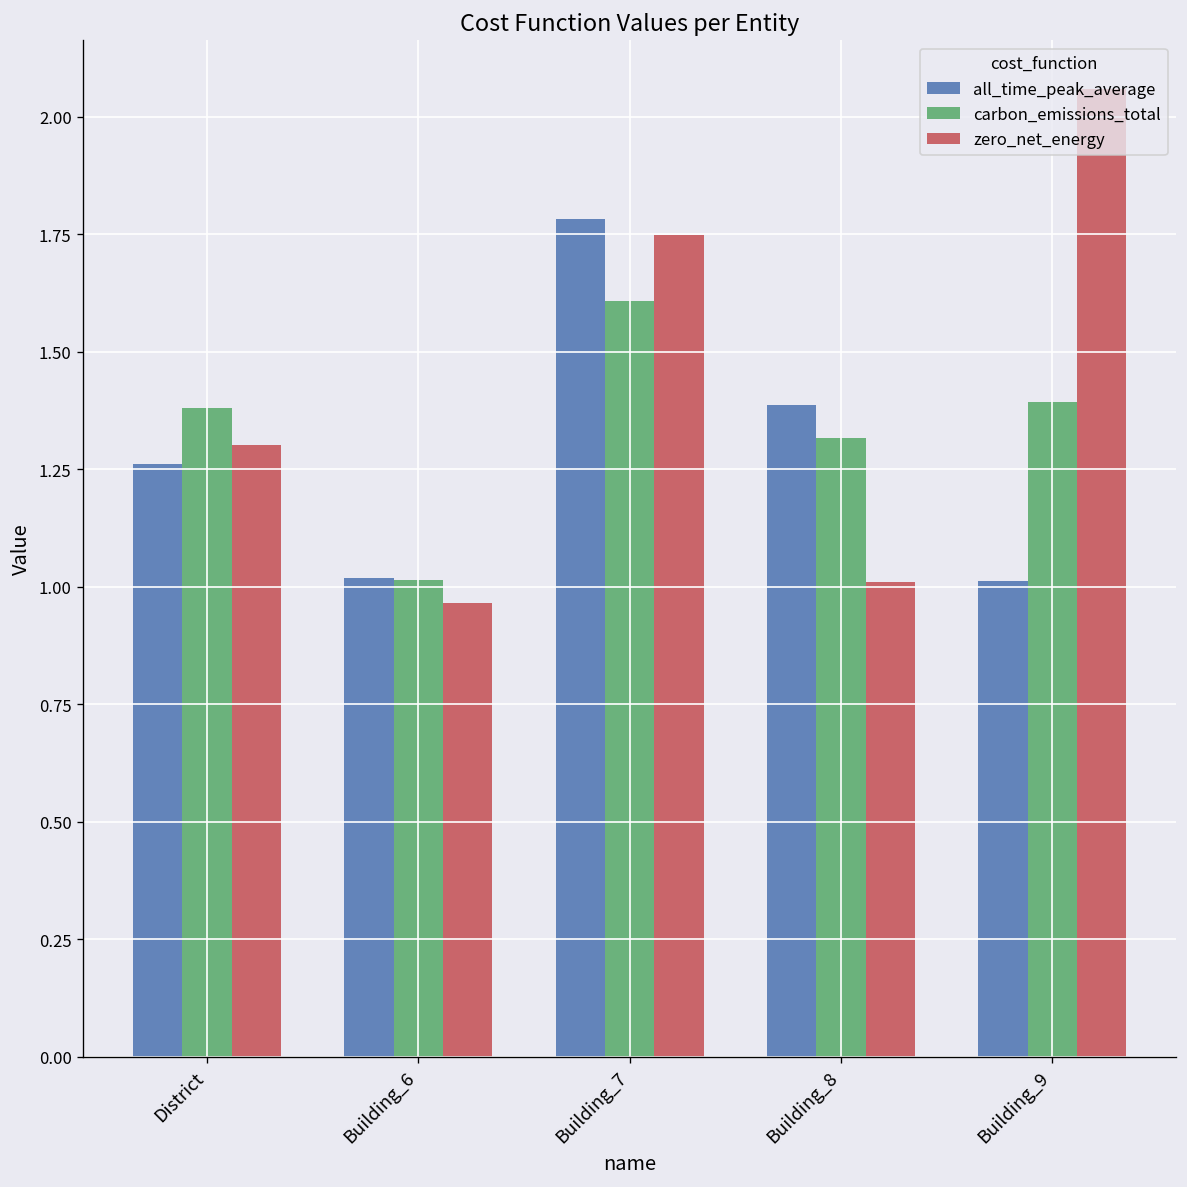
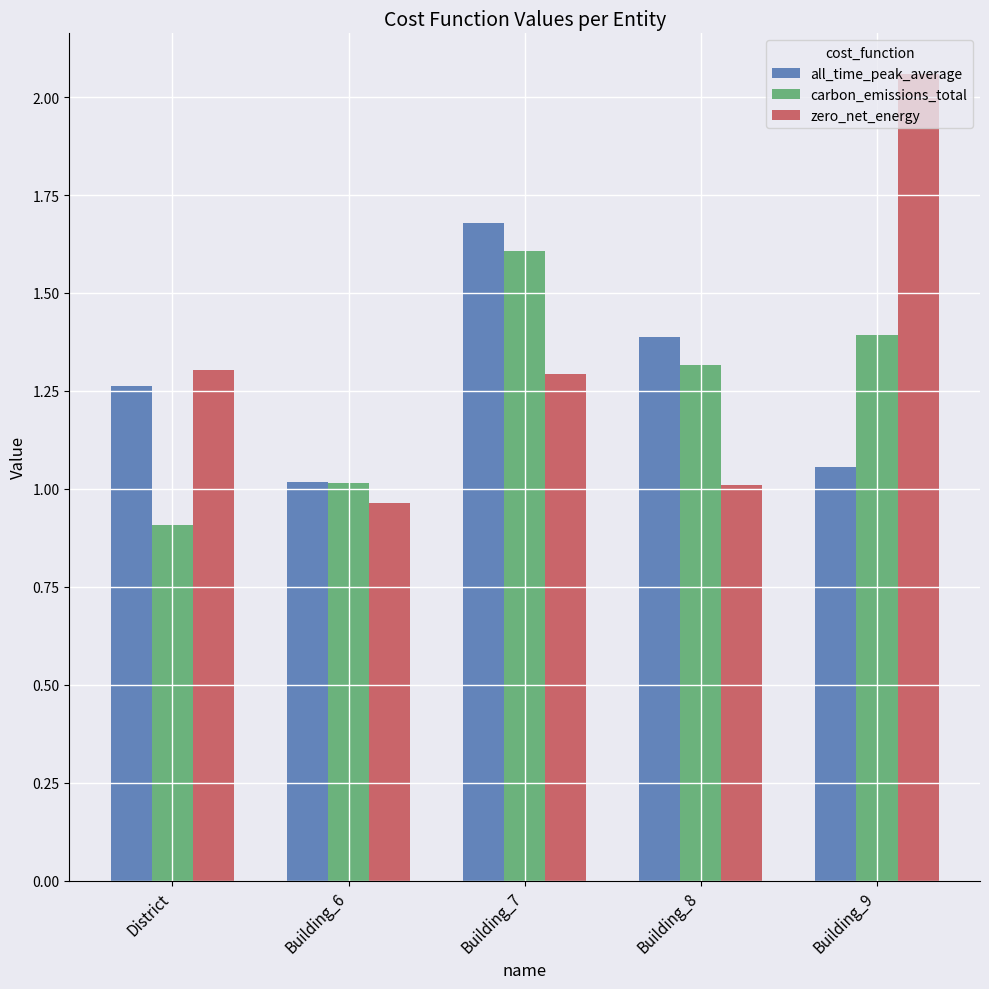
carbon_emissions_total, District: 1.38 -> 0.91
all_time_peak_average, Building_7: 1.78 -> 1.68
zero_net_energy, Building_7: 1.75 -> 1.29
all_time_peak_average, Building_9: 1.01 -> 1.06
